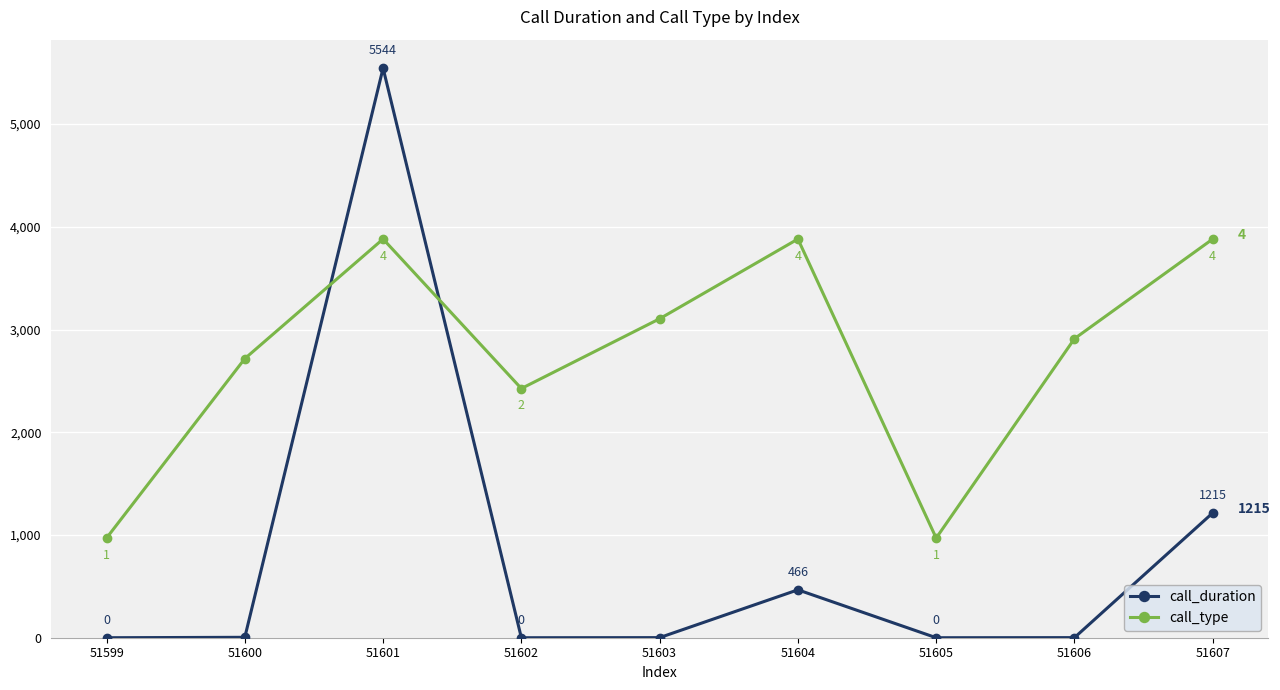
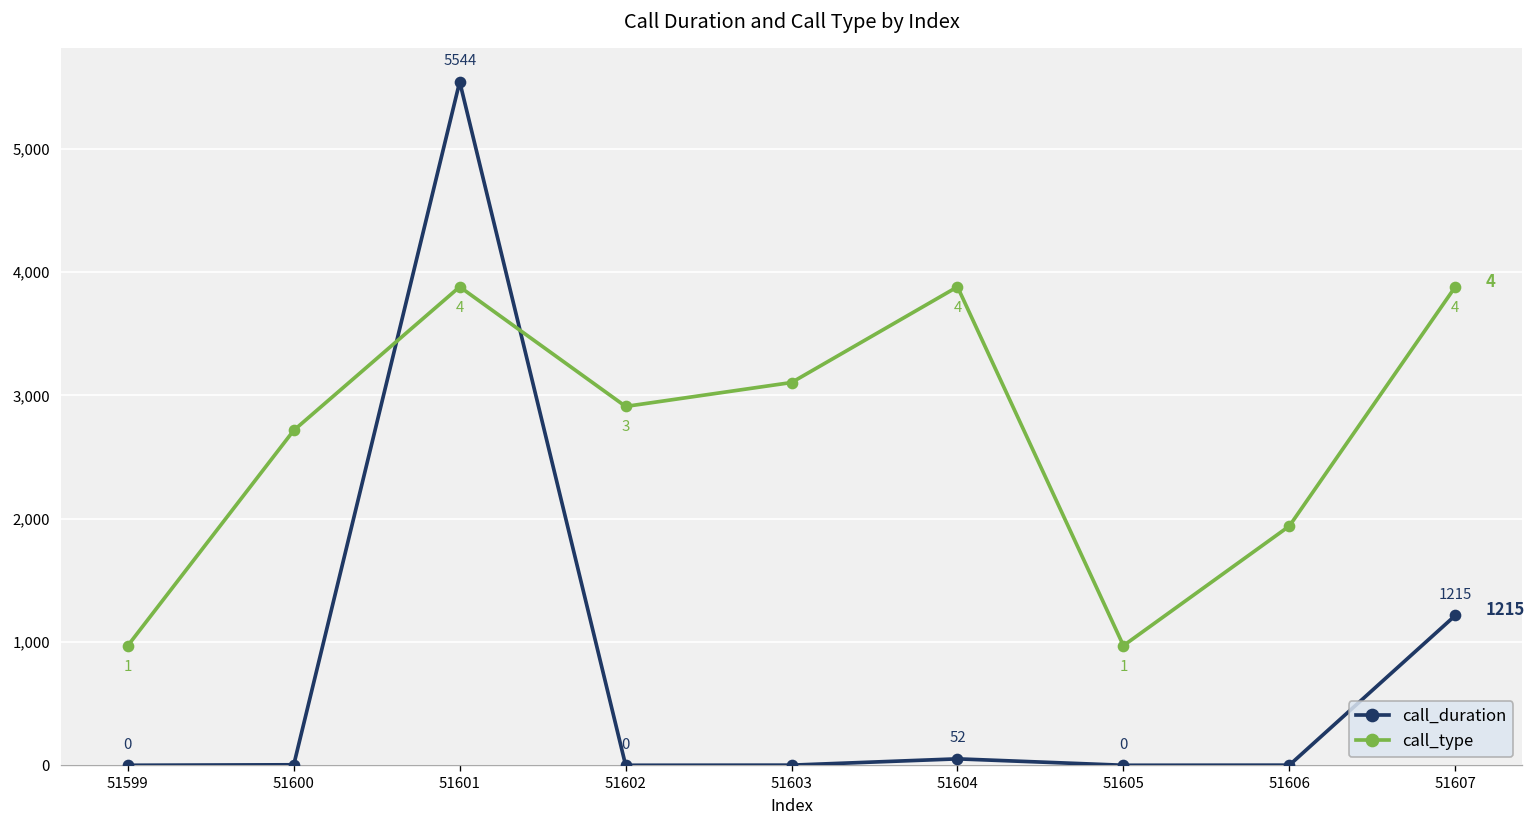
call_type, 51602: 2 -> 3
call_duration, 51604: 466 -> 52
call_type, 51606: 2,910 -> 1,940
